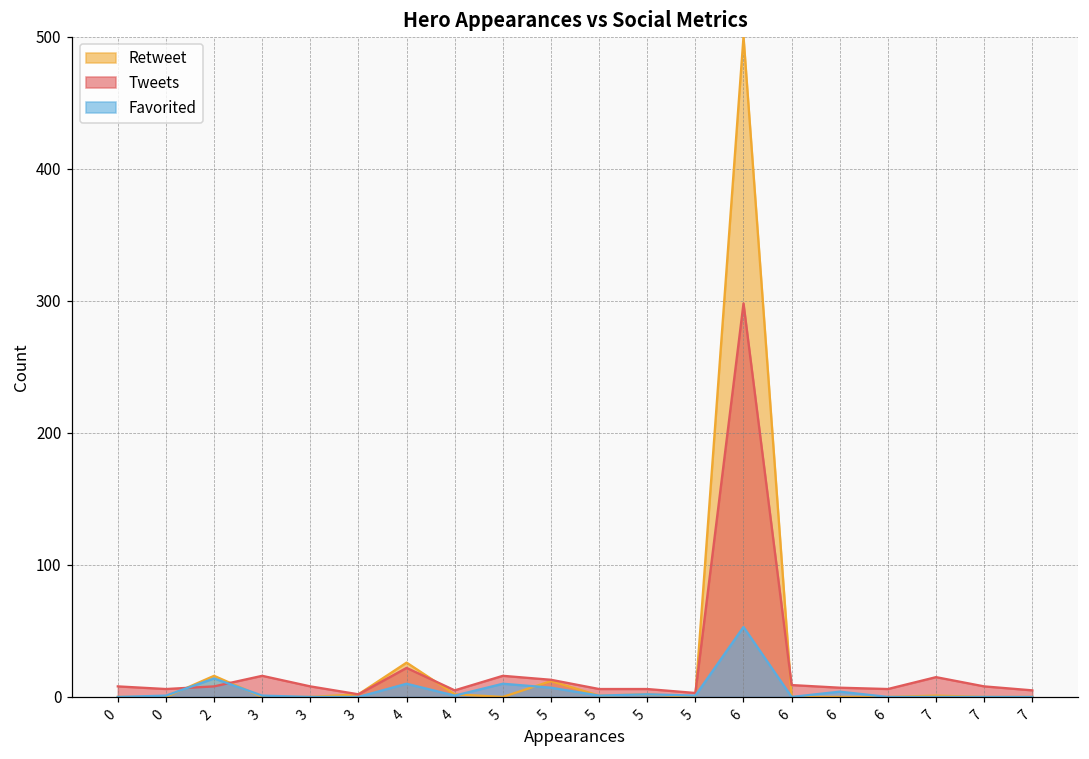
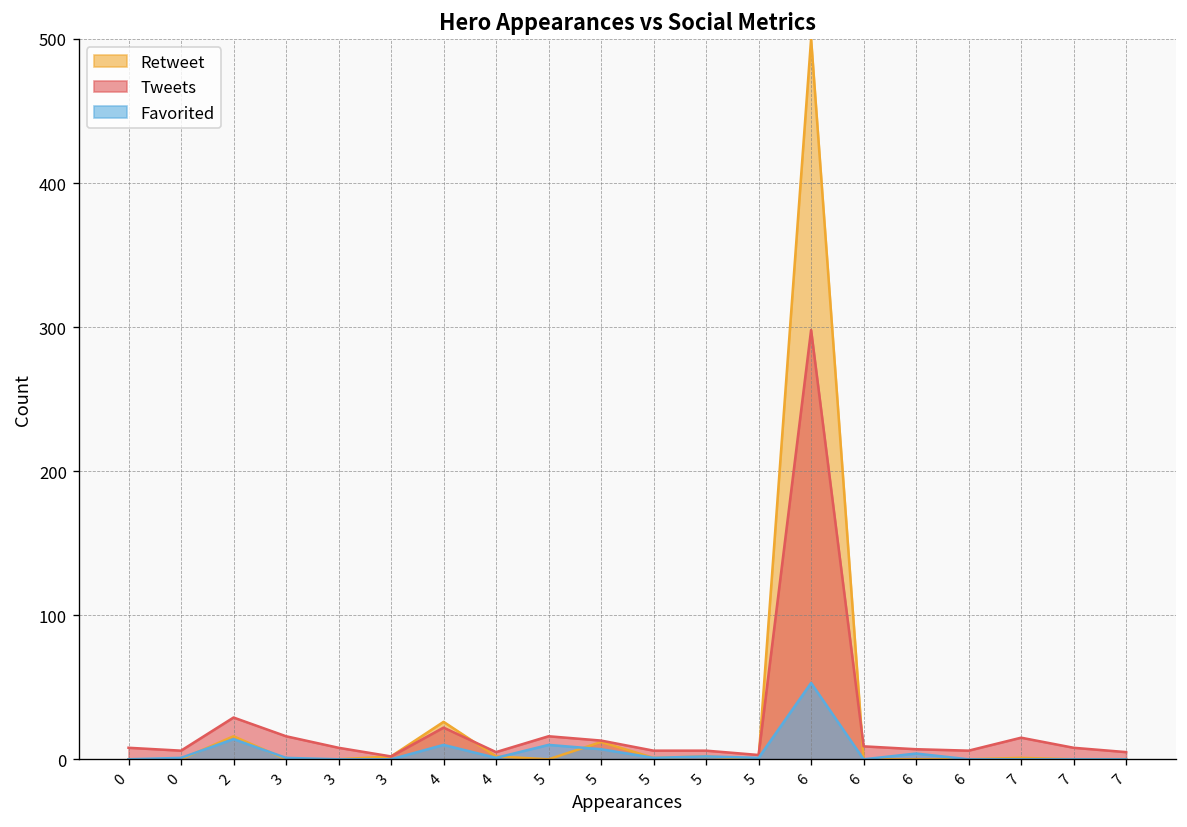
Tweets, 2: 8 -> 29
